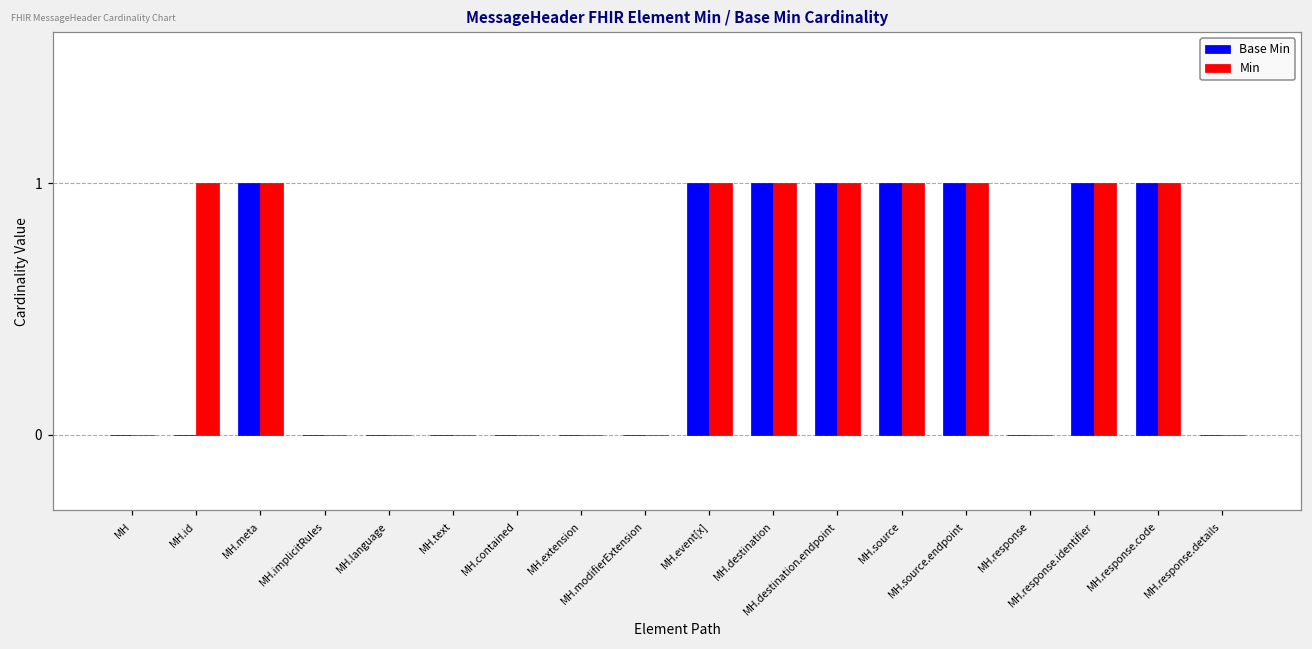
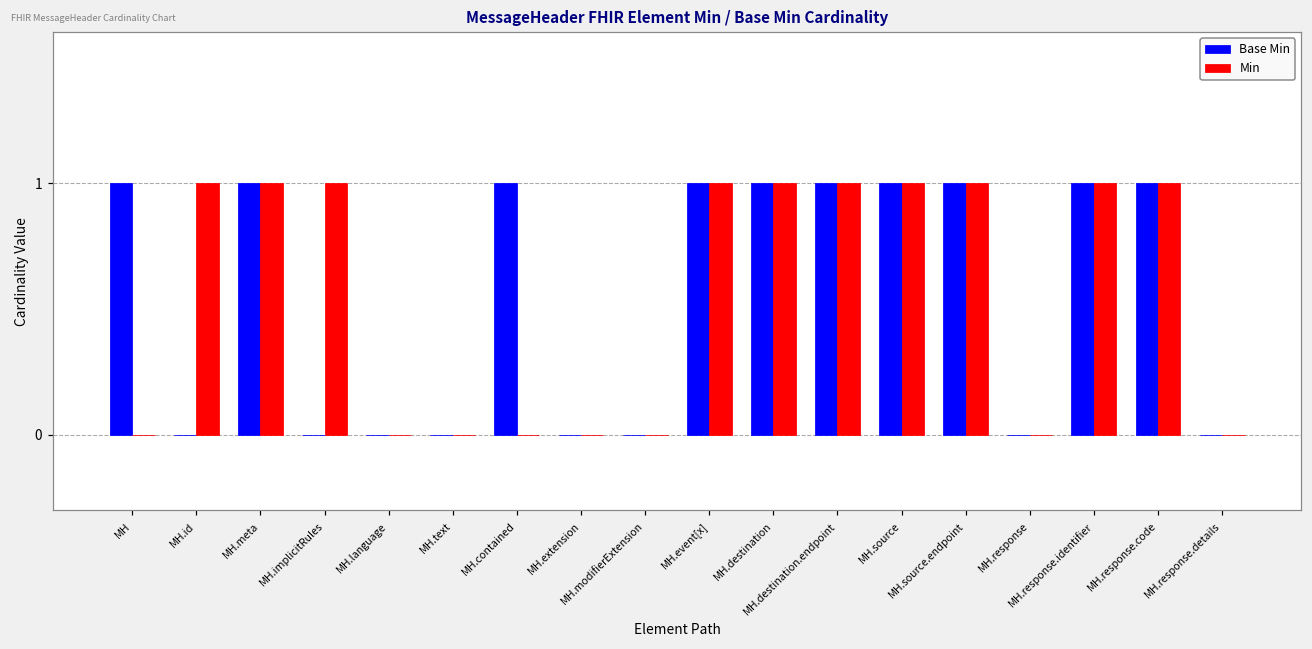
Base Min, MH: 0 -> 1
Min, MH.implicitRules: 0 -> 1
Base Min, MH.contained: 0 -> 1
